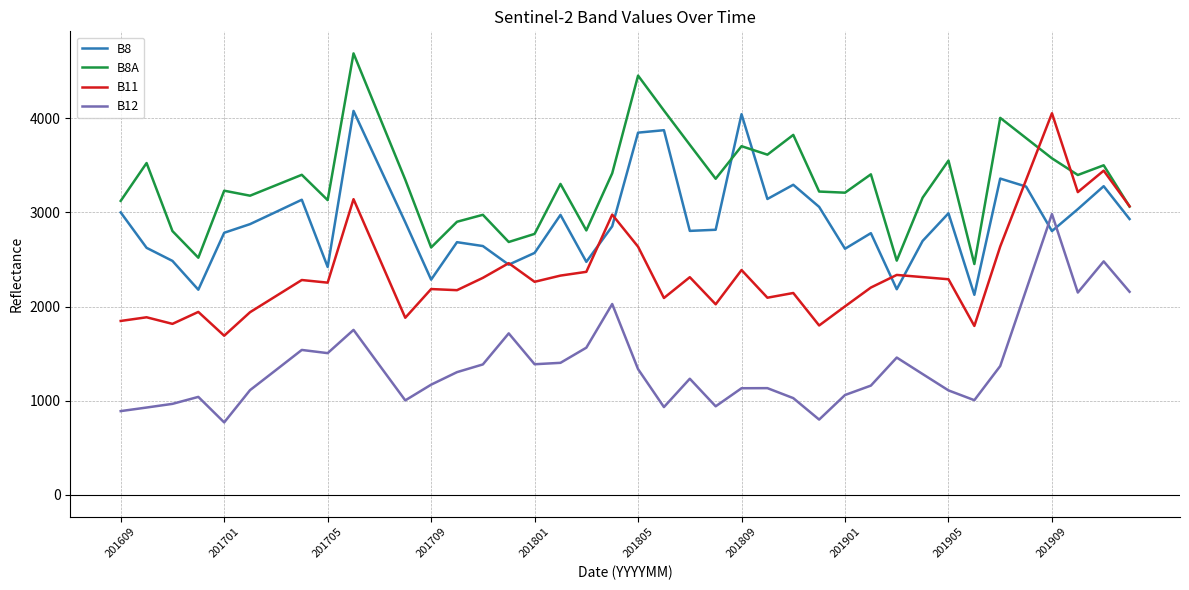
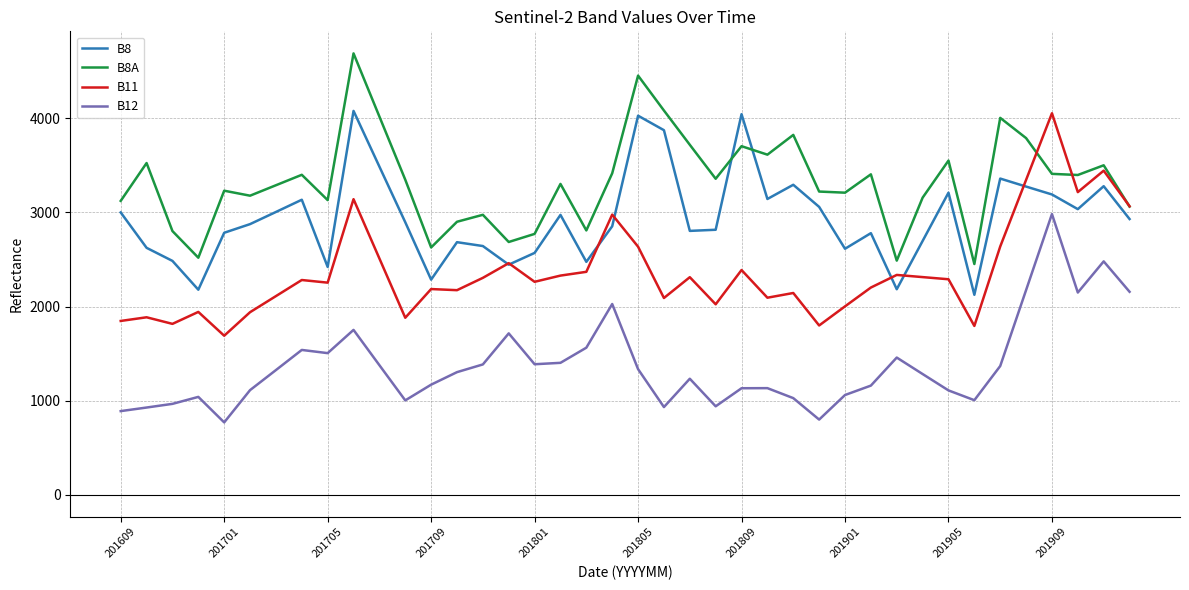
B8, 201805: 3800 -> 4000
B8, 201905: 3000 -> 3200
B8, 201909: 2800 -> 3200
B8A, 201909: 3600 -> 3400
